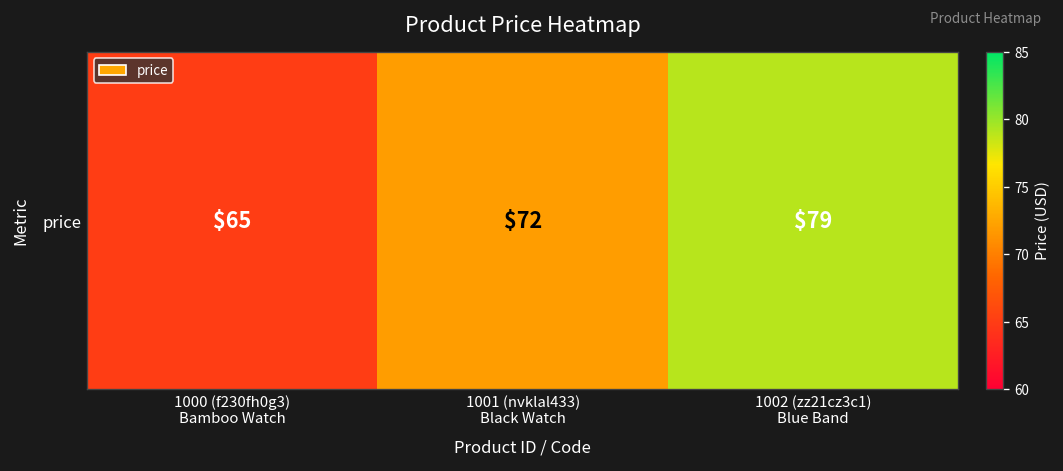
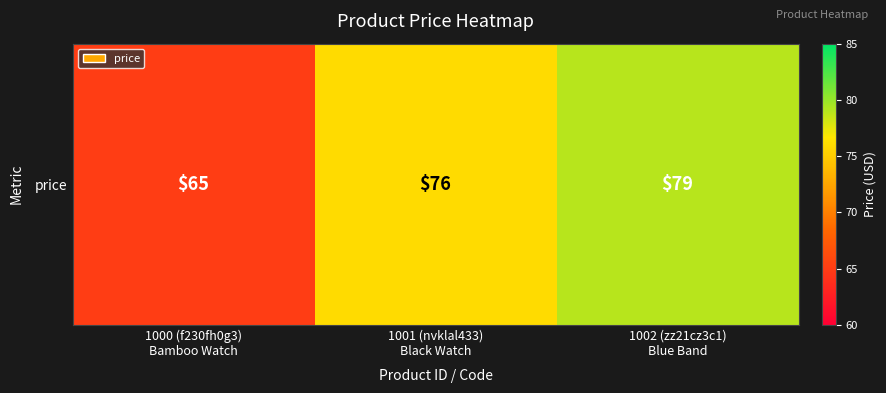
price, 1001 (nvklal433) Black Watch: $72 -> $76
